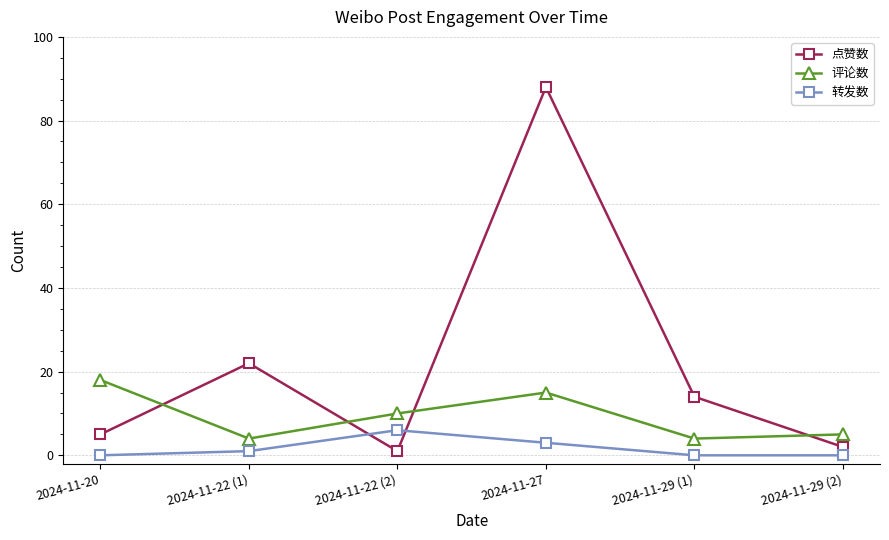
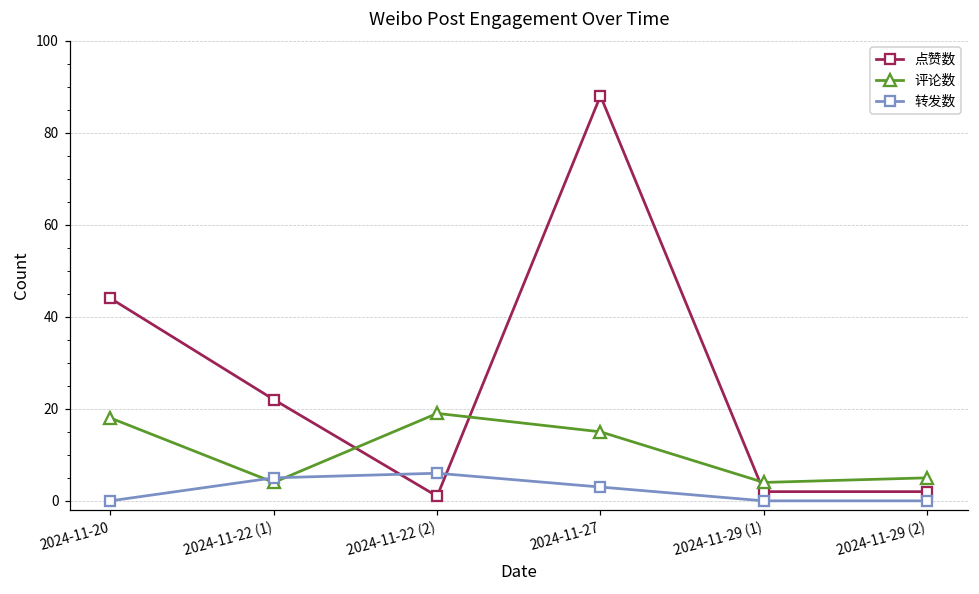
点赞数, 2024-11-20: 5 -> 44
转发数, 2024-11-22 (1): 1 -> 5
评论数, 2024-11-22 (2): 10 -> 19
点赞数, 2024-11-29 (1): 14 -> 2
